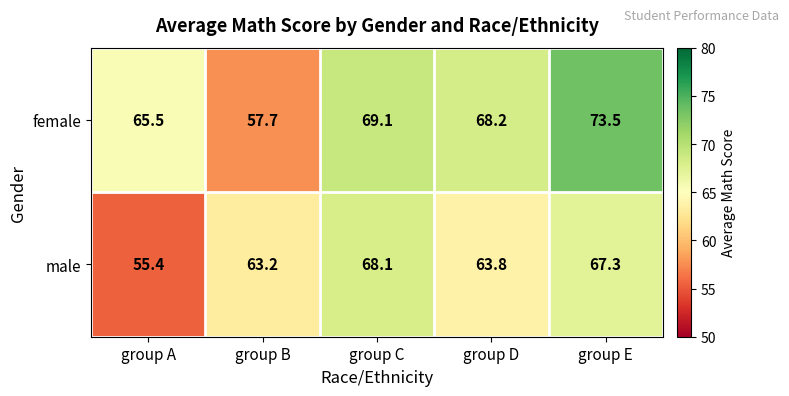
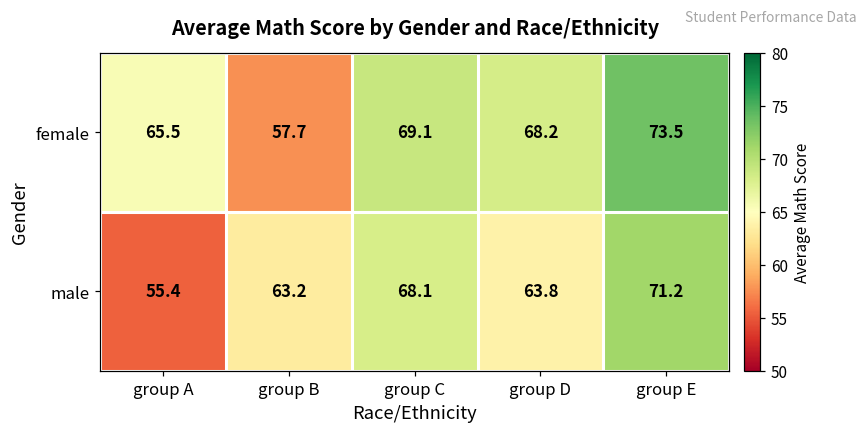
male, group E: 67.3 -> 71.2
